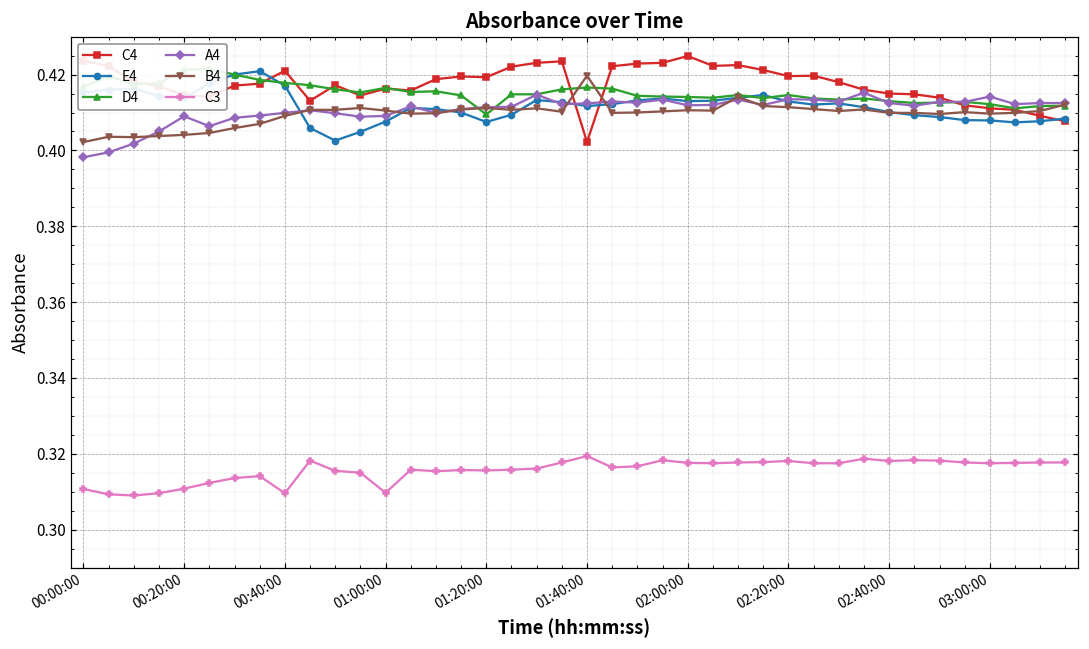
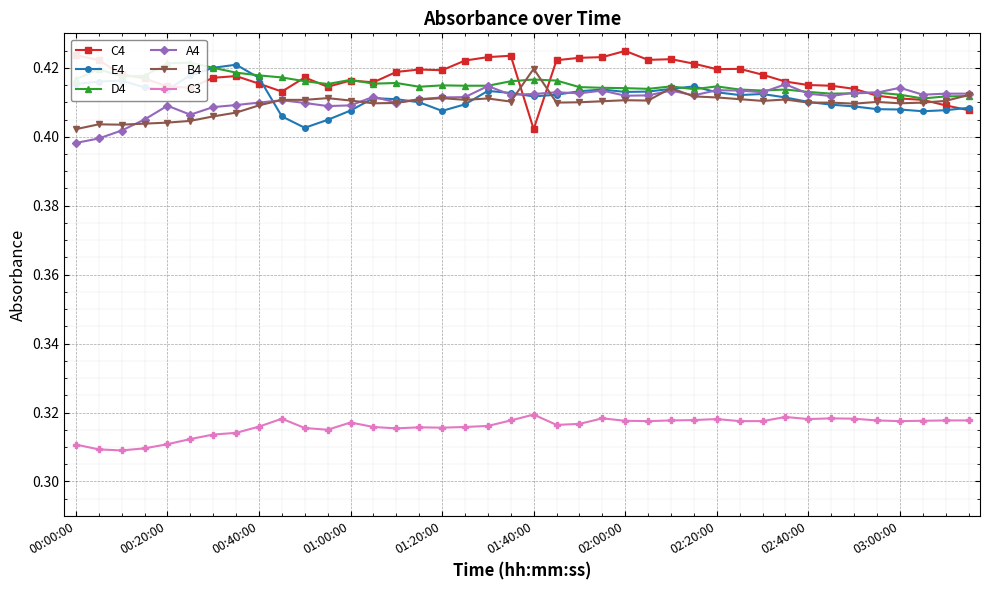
C4, 00:40:00: 0.421 -> 0.415
C3, 00:40:00: 0.310 -> 0.316
C3, 01:00:00: 0.310 -> 0.317
D4, 01:20:00: 0.410 -> 0.415
